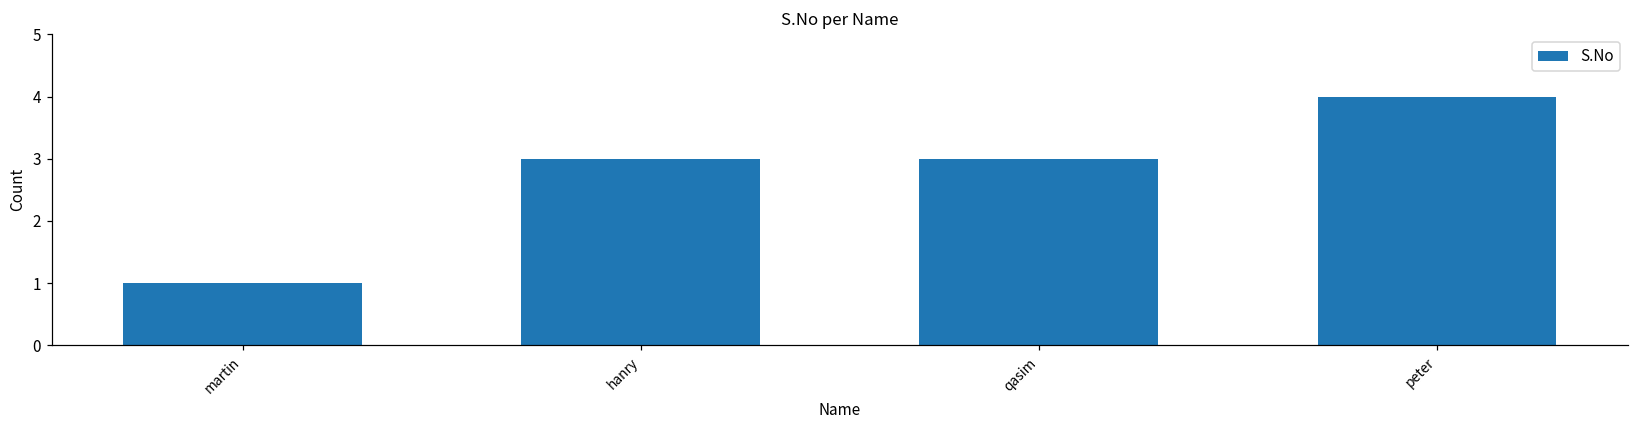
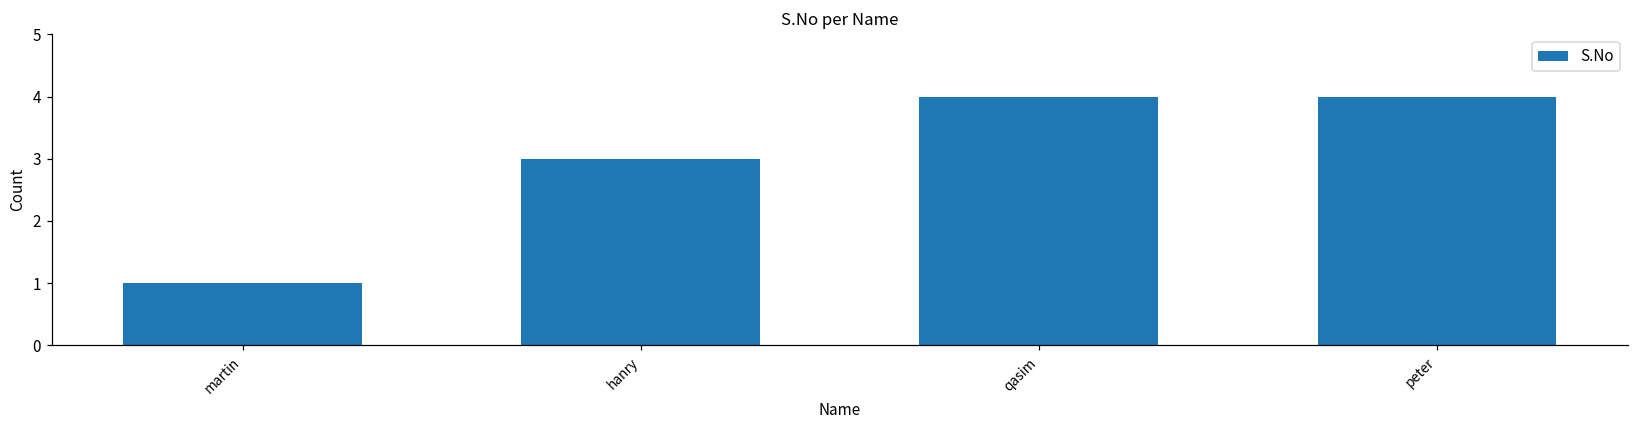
qasim: 3 -> 4
